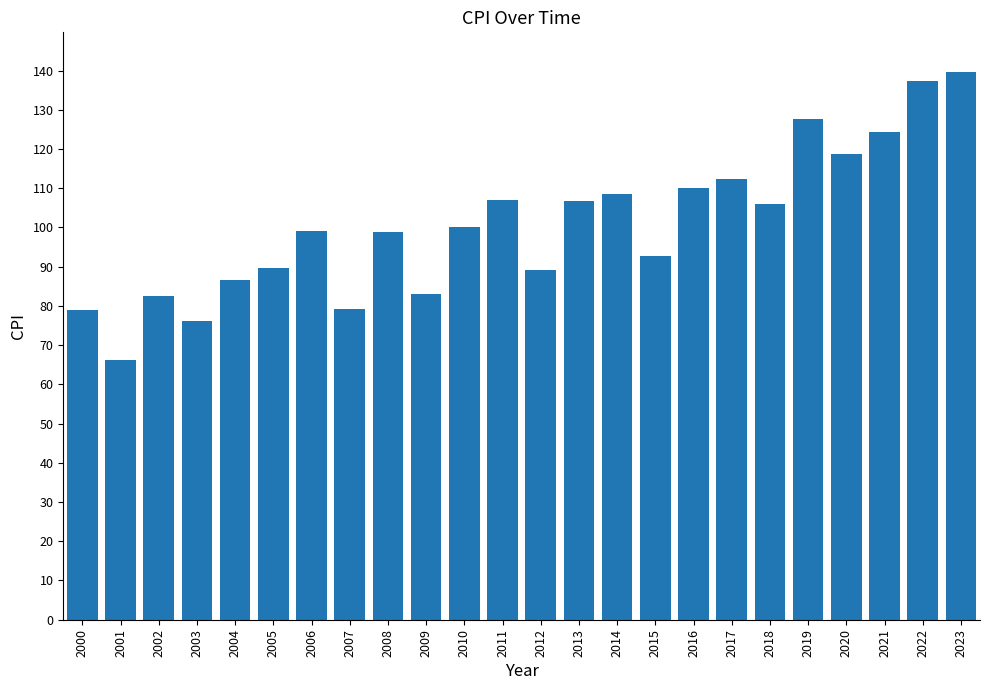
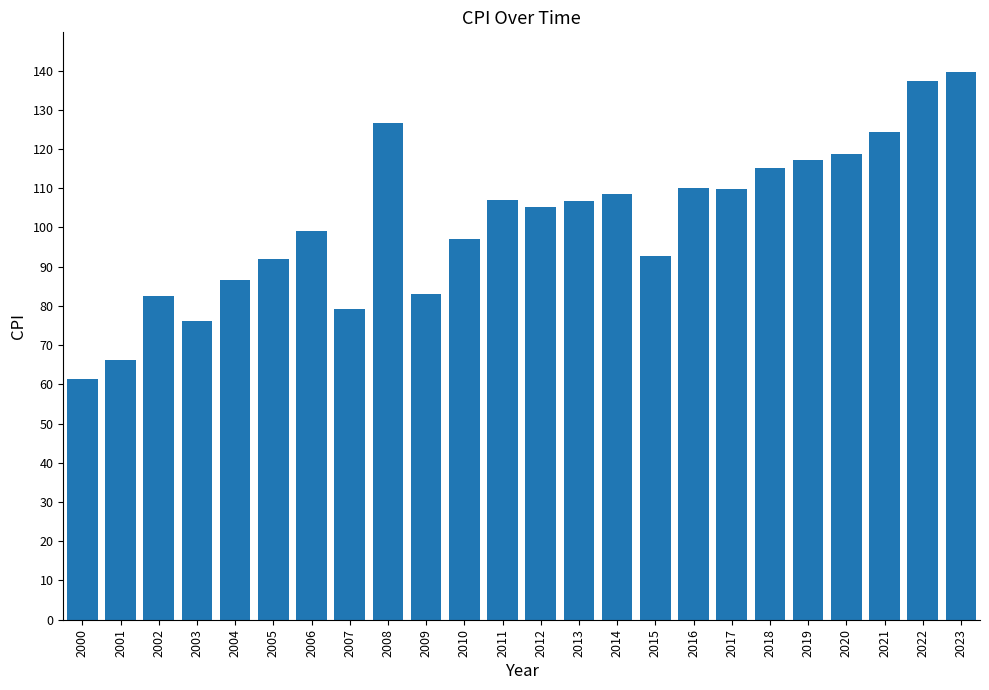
2000: 79 -> 61
2005: 90 -> 92
2008: 99 -> 127
2010: 100 -> 97
2012: 89 -> 105
2017: 112 -> 110
2018: 106 -> 115
2019: 128 -> 117
